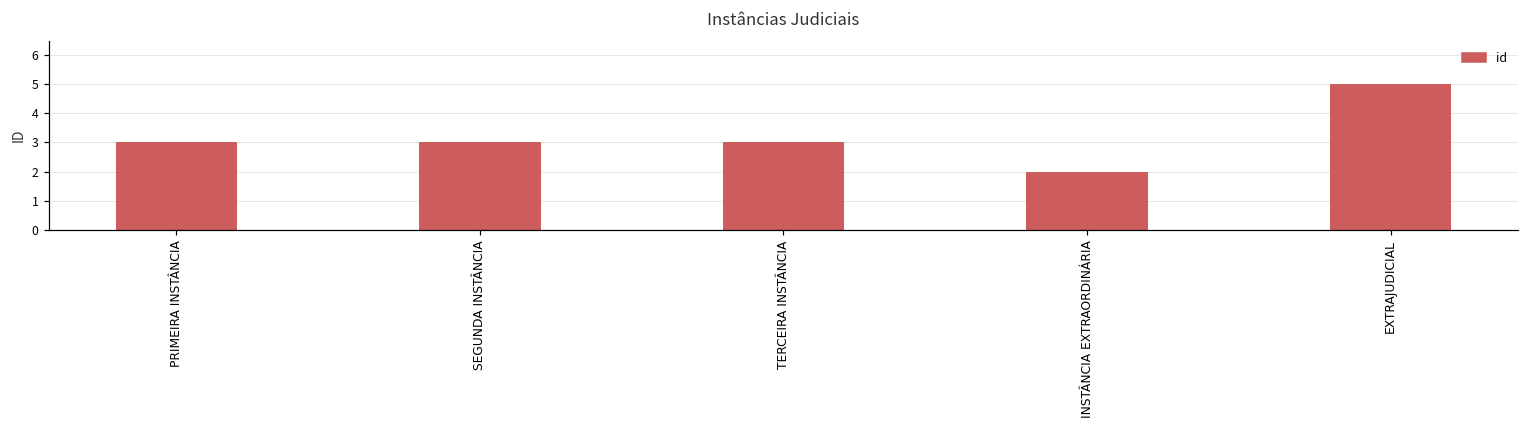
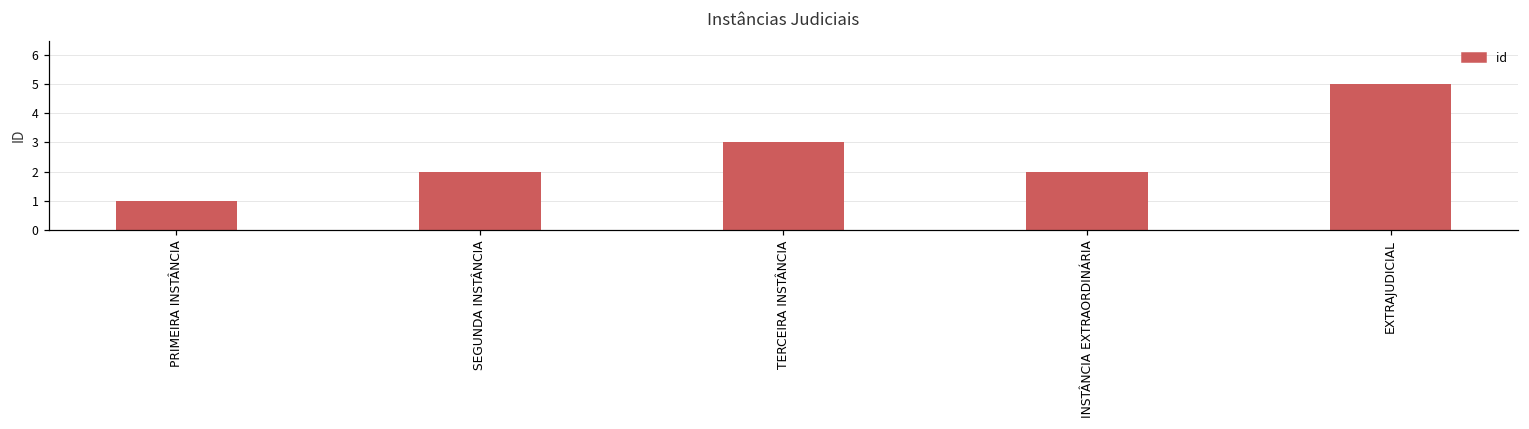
PRIMEIRA INSTÂNCIA: 3 -> 1
SEGUNDA INSTÂNCIA: 3 -> 2
